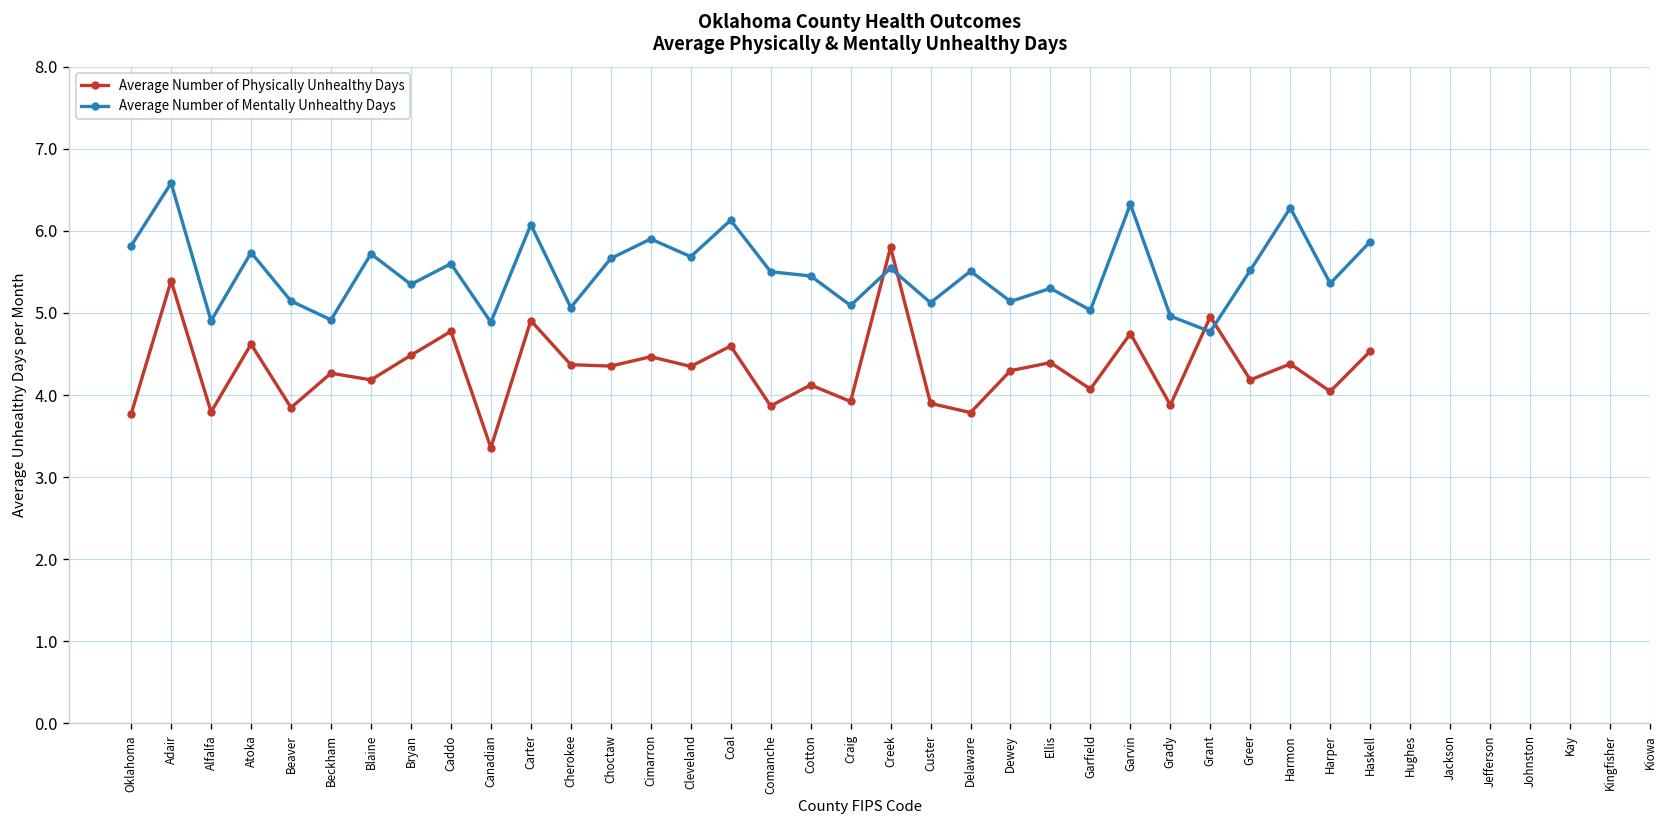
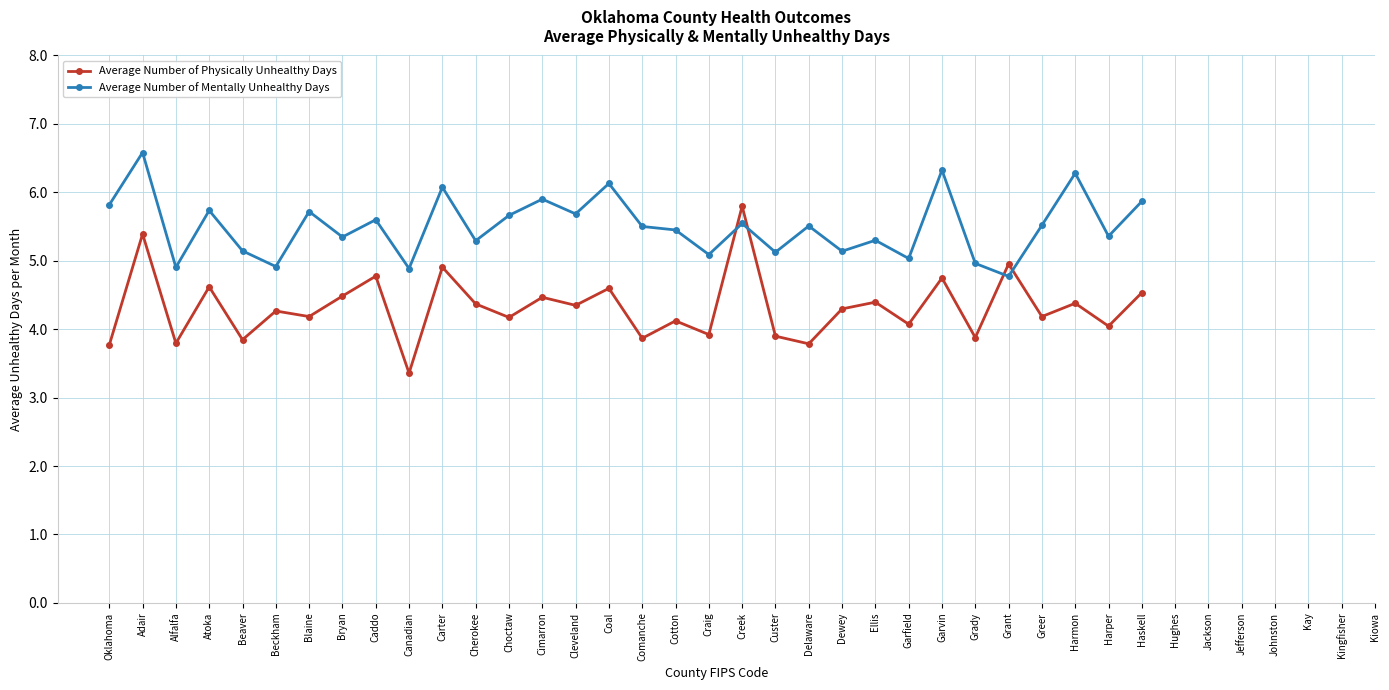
Average Number of Mentally Unhealthy Days, Cherokee: 5.1 -> 5.3
Average Number of Physically Unhealthy Days, Choctaw: 4.4 -> 4.2
